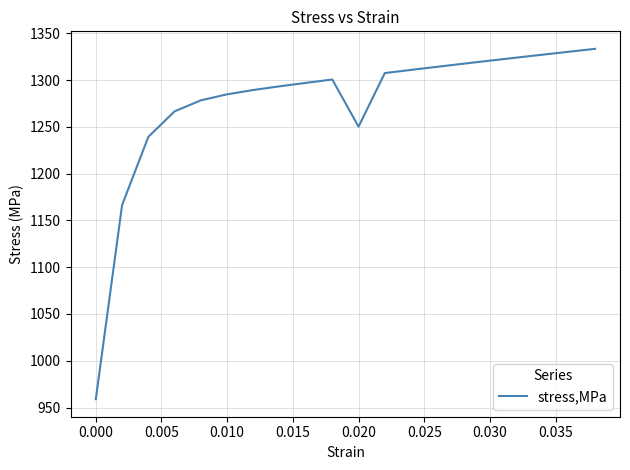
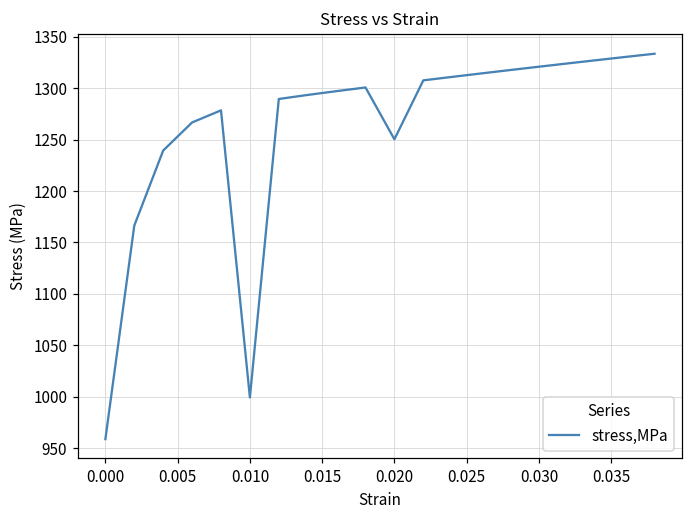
0.010: 1280 -> 1000
